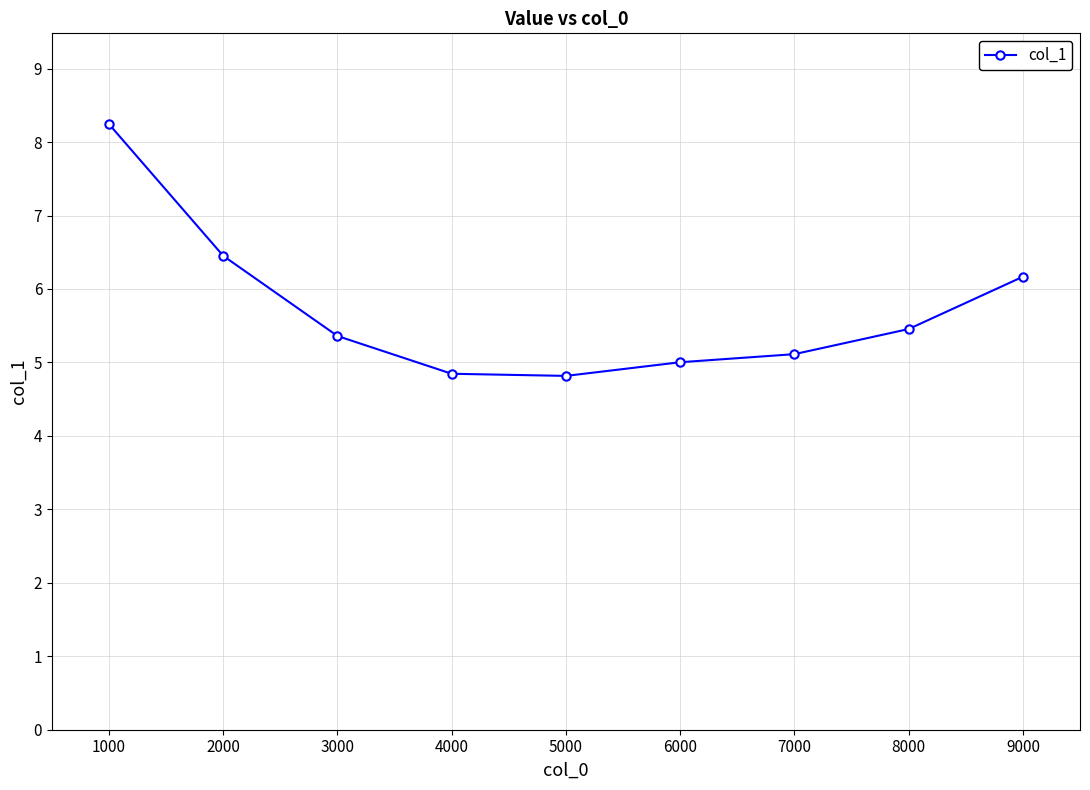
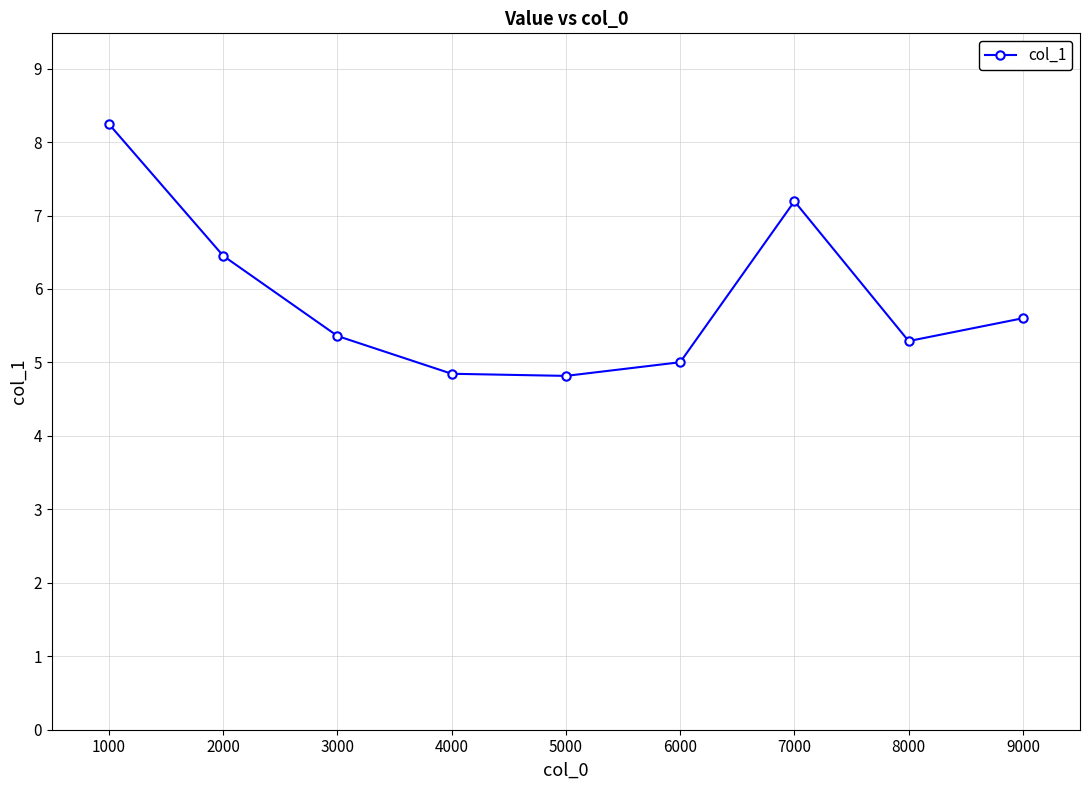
7000: 5.1 -> 7.2
8000: 5.5 -> 5.3
9000: 6.2 -> 5.6
